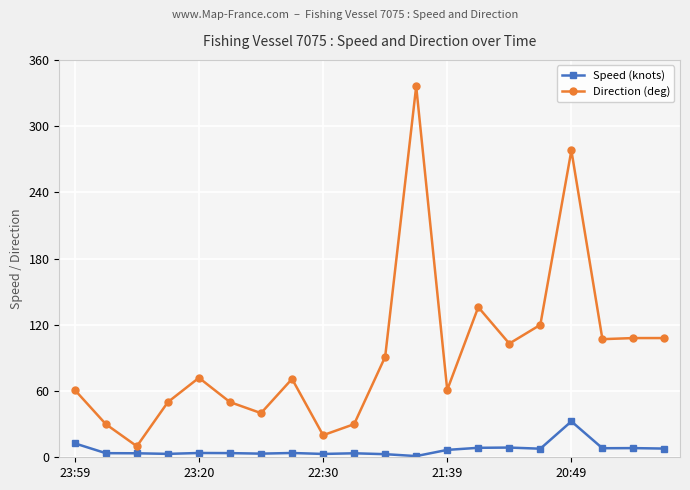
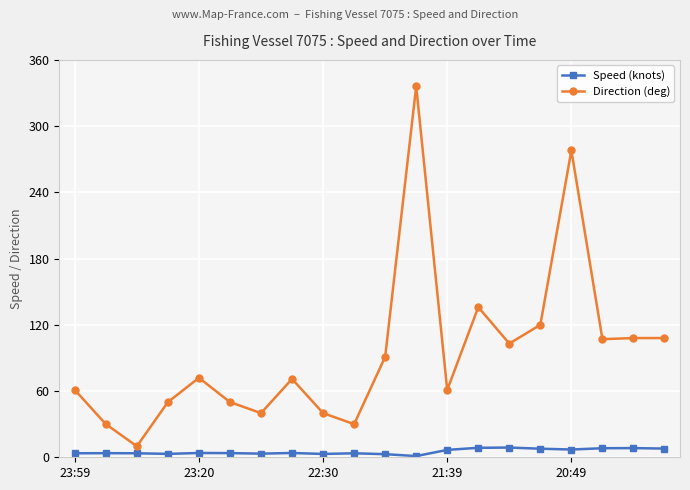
Speed (knots), 23:59: 13 -> 4
Direction (deg), 22:30: 20 -> 40
Speed (knots), 20:49: 33 -> 7
